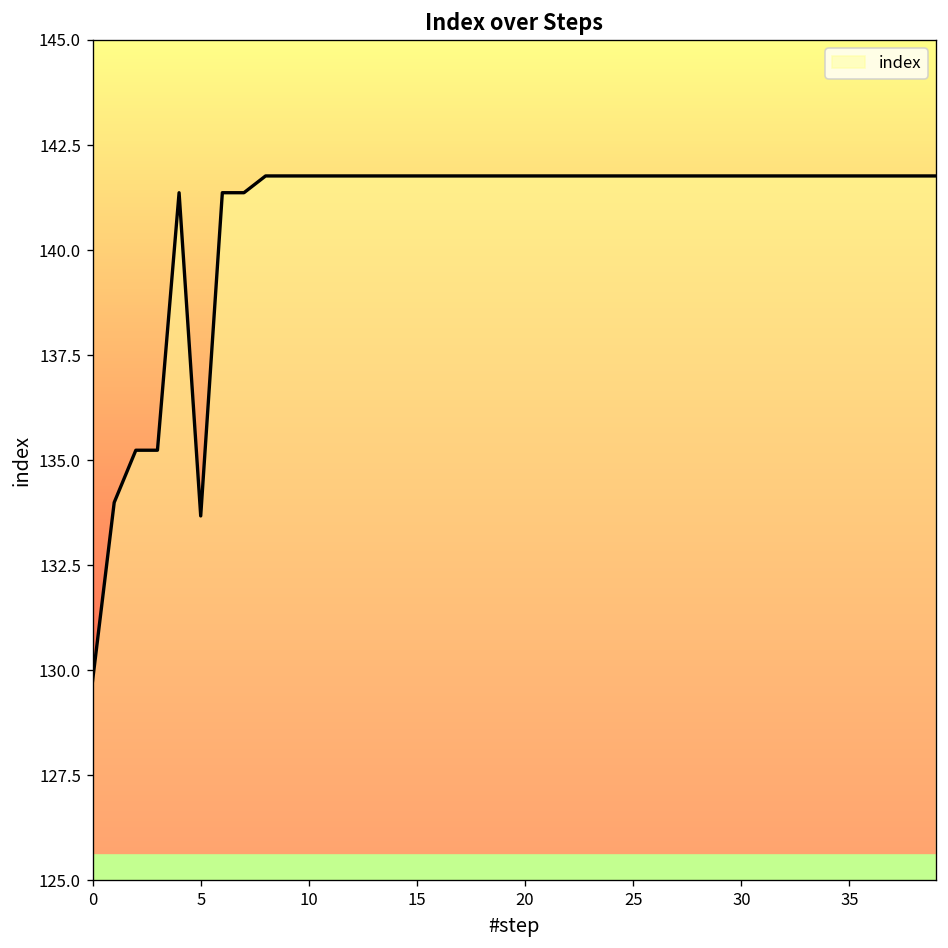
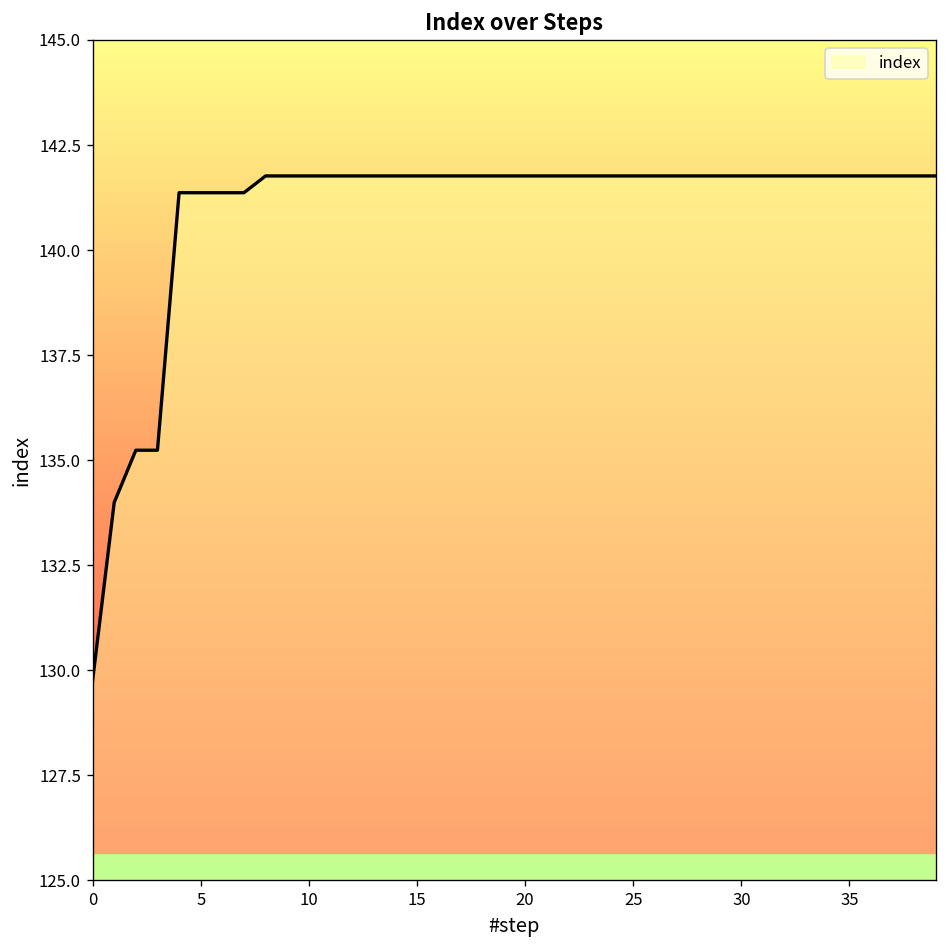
5: 133.7 -> 141.4
